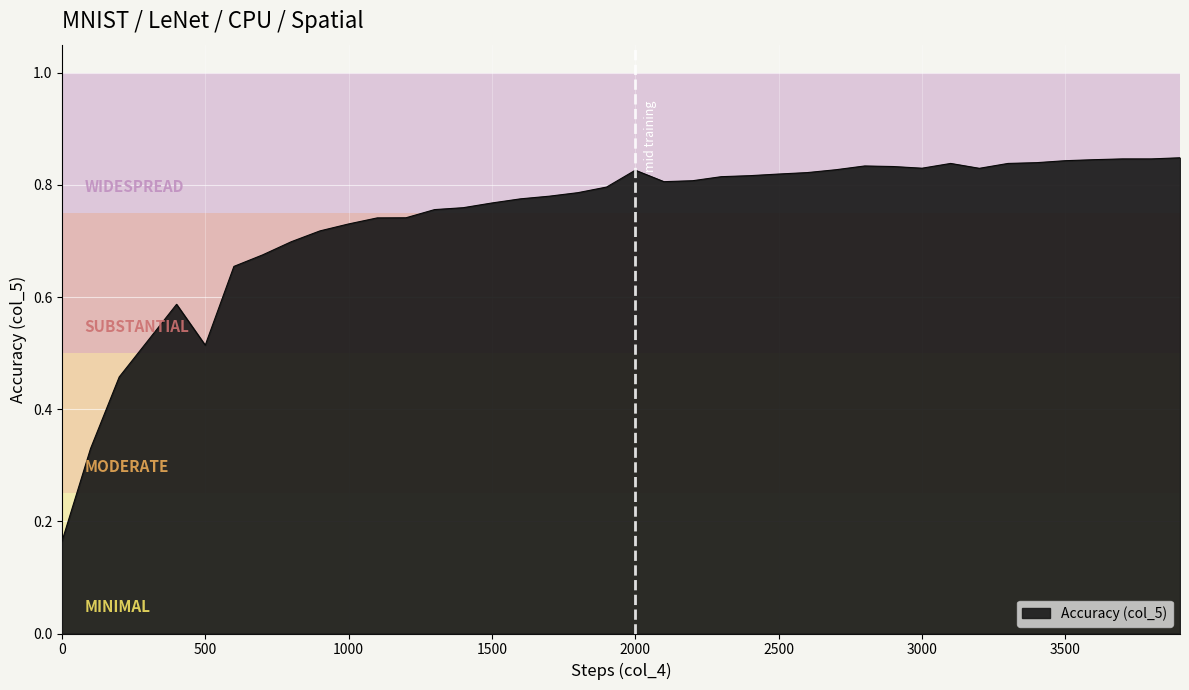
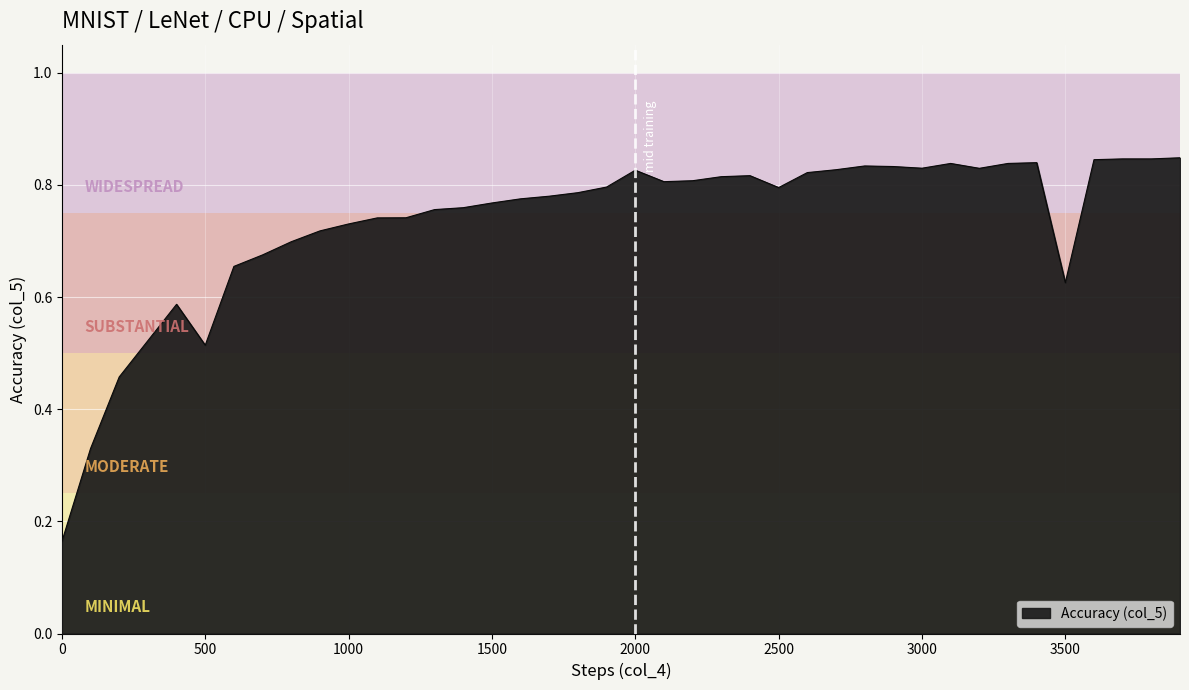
2500: 0.82 -> 0.80
3500: 0.84 -> 0.63
